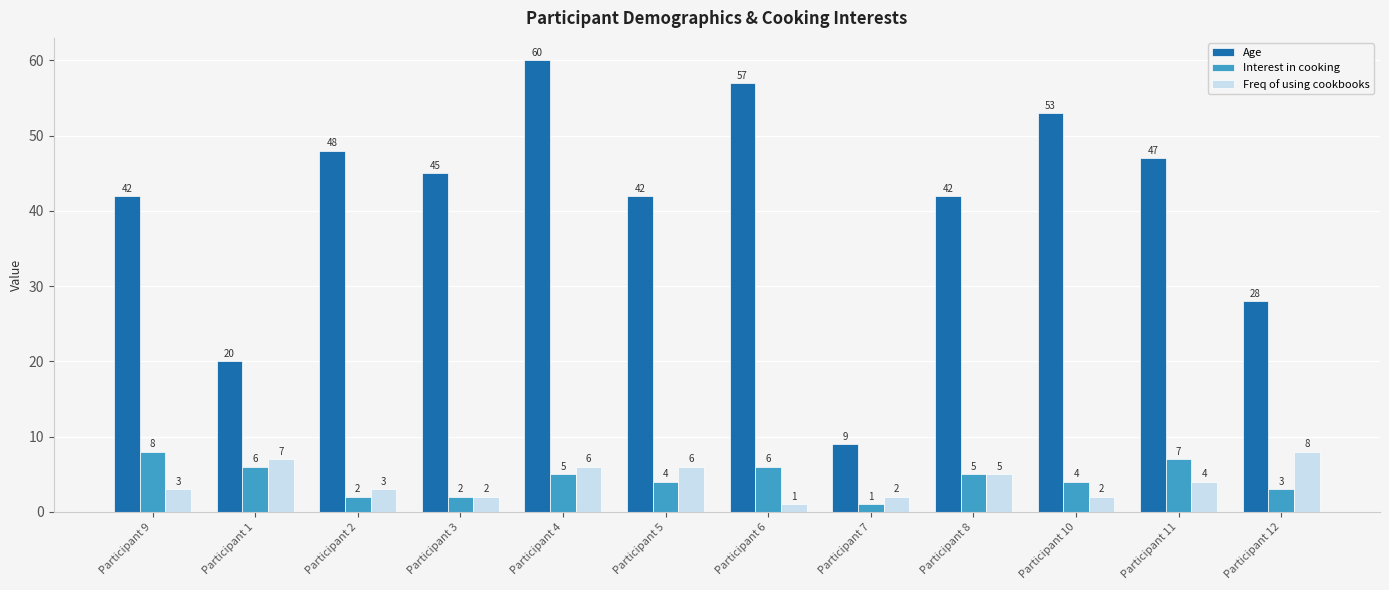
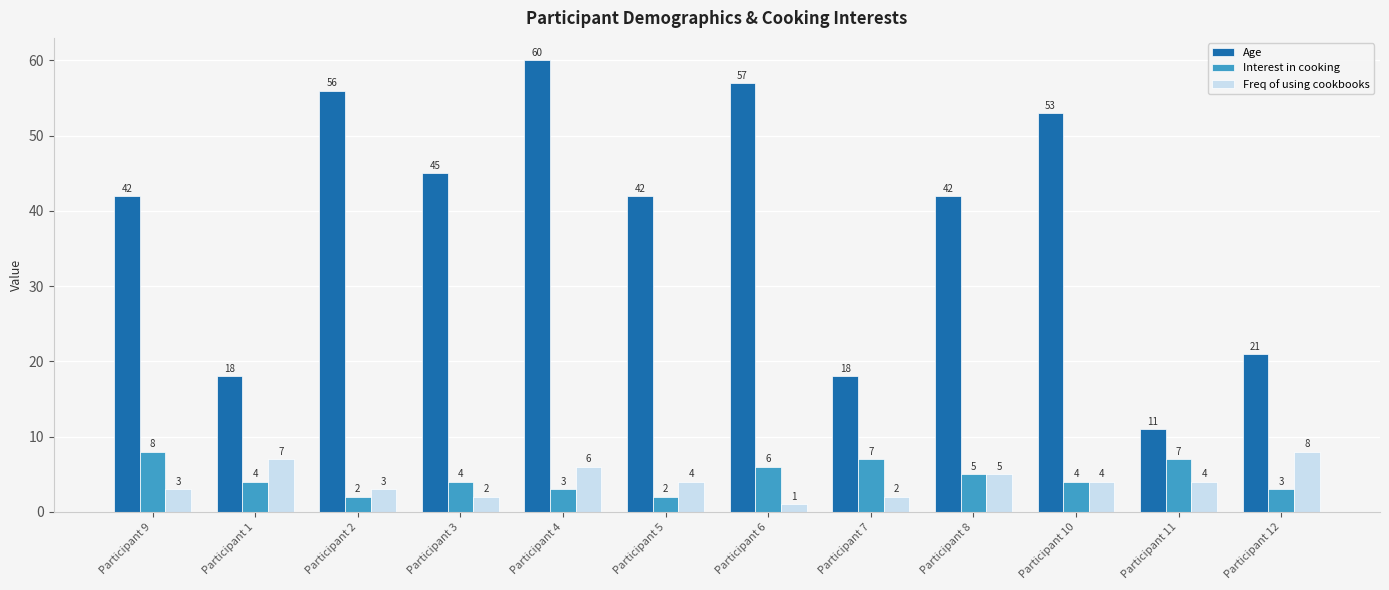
Age, Participant 1: 20 -> 18
Interest in cooking, Participant 1: 6 -> 4
Age, Participant 2: 48 -> 56
Interest in cooking, Participant 3: 2 -> 4
Interest in cooking, Participant 4: 5 -> 3
Interest in cooking, Participant 5: 4 -> 2
Freq of using cookbooks, Participant 5: 6 -> 4
Age, Participant 7: 9 -> 18
Interest in cooking, Participant 7: 1 -> 7
Freq of using cookbooks, Participant 10: 2 -> 4
Age, Participant 11: 47 -> 11
Age, Participant 12: 28 -> 21
